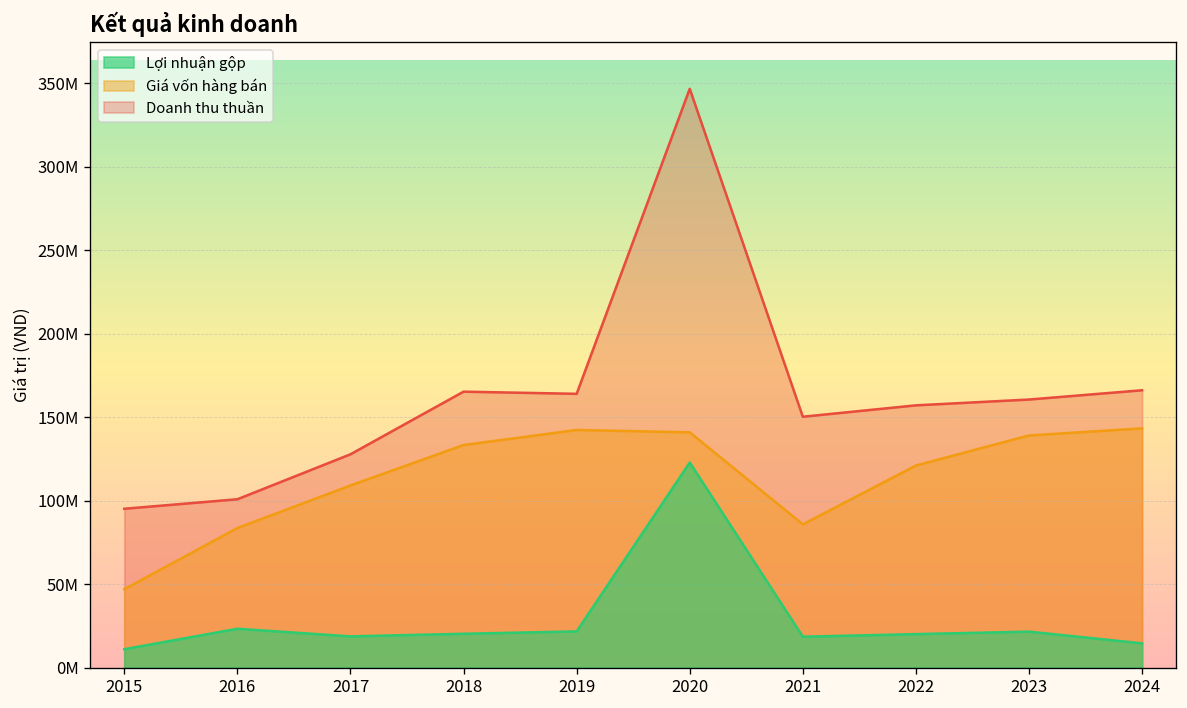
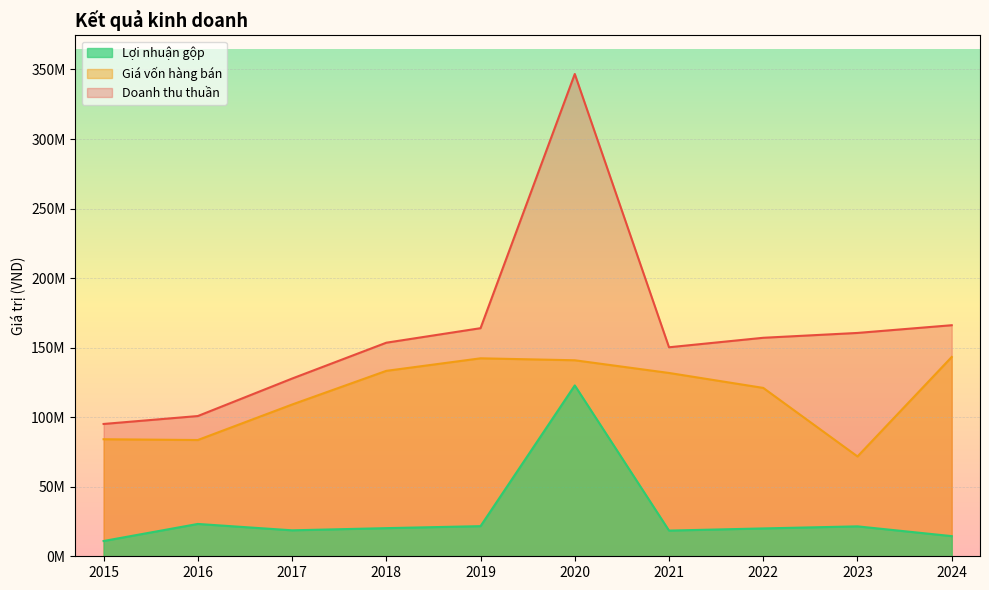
Giá vốn hàng bán, 2015: 47000000 -> 84000000
Doanh thu thuần, 2018: 165000000 -> 154000000
Giá vốn hàng bán, 2021: 86000000 -> 132000000
Giá vốn hàng bán, 2023: 139000000 -> 72000000
